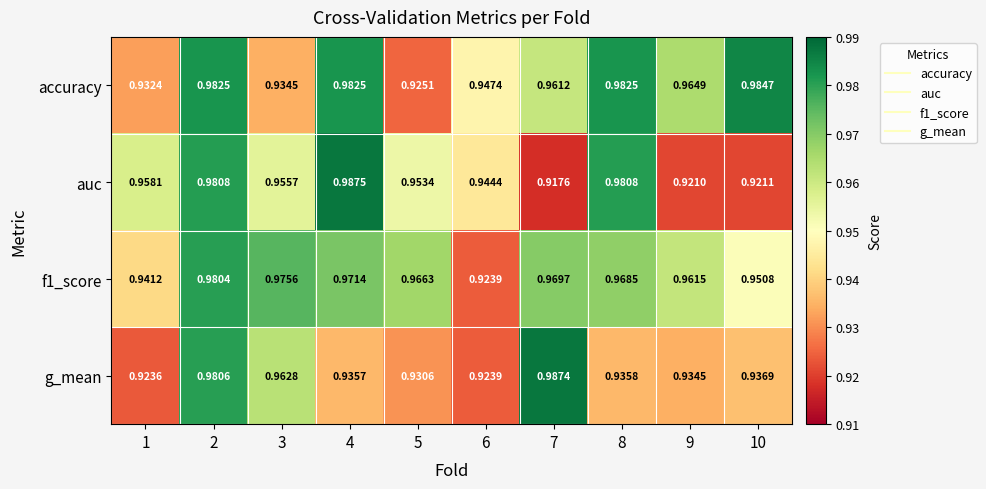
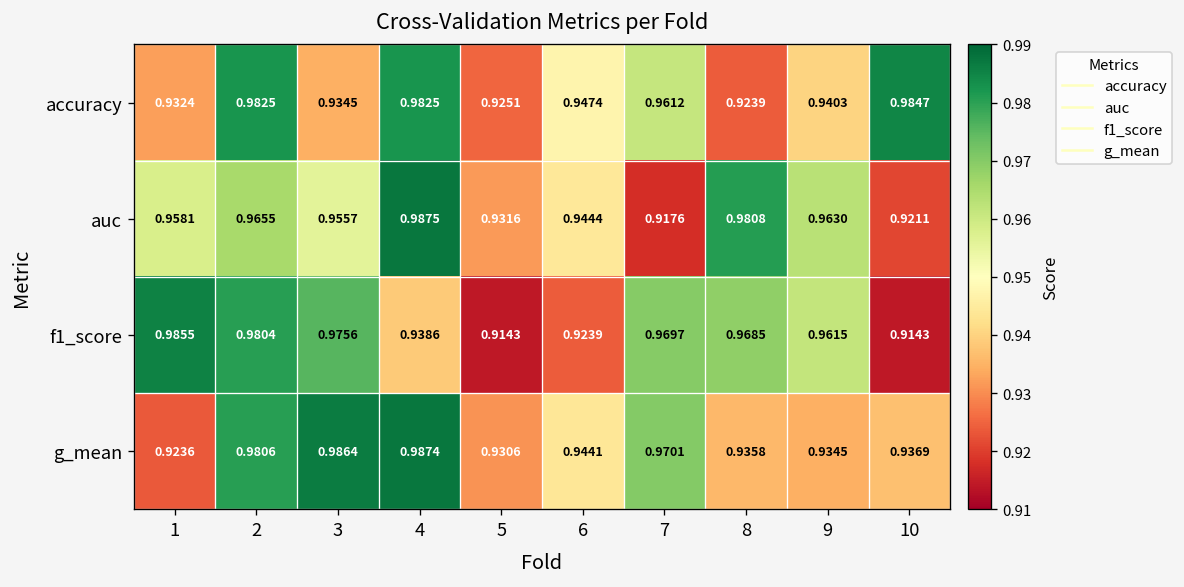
accuracy, 8: 0.9825 -> 0.9239
accuracy, 9: 0.9649 -> 0.9403
auc, 2: 0.9808 -> 0.9655
auc, 5: 0.9534 -> 0.9316
auc, 9: 0.9210 -> 0.9630
f1_score, 1: 0.9412 -> 0.9855
f1_score, 4: 0.9714 -> 0.9386
f1_score, 5: 0.9663 -> 0.9143
f1_score, 10: 0.9508 -> 0.9143
g_mean, 3: 0.9628 -> 0.9864
g_mean, 4: 0.9357 -> 0.9874
g_mean, 6: 0.9239 -> 0.9441
g_mean, 7: 0.9874 -> 0.9701
